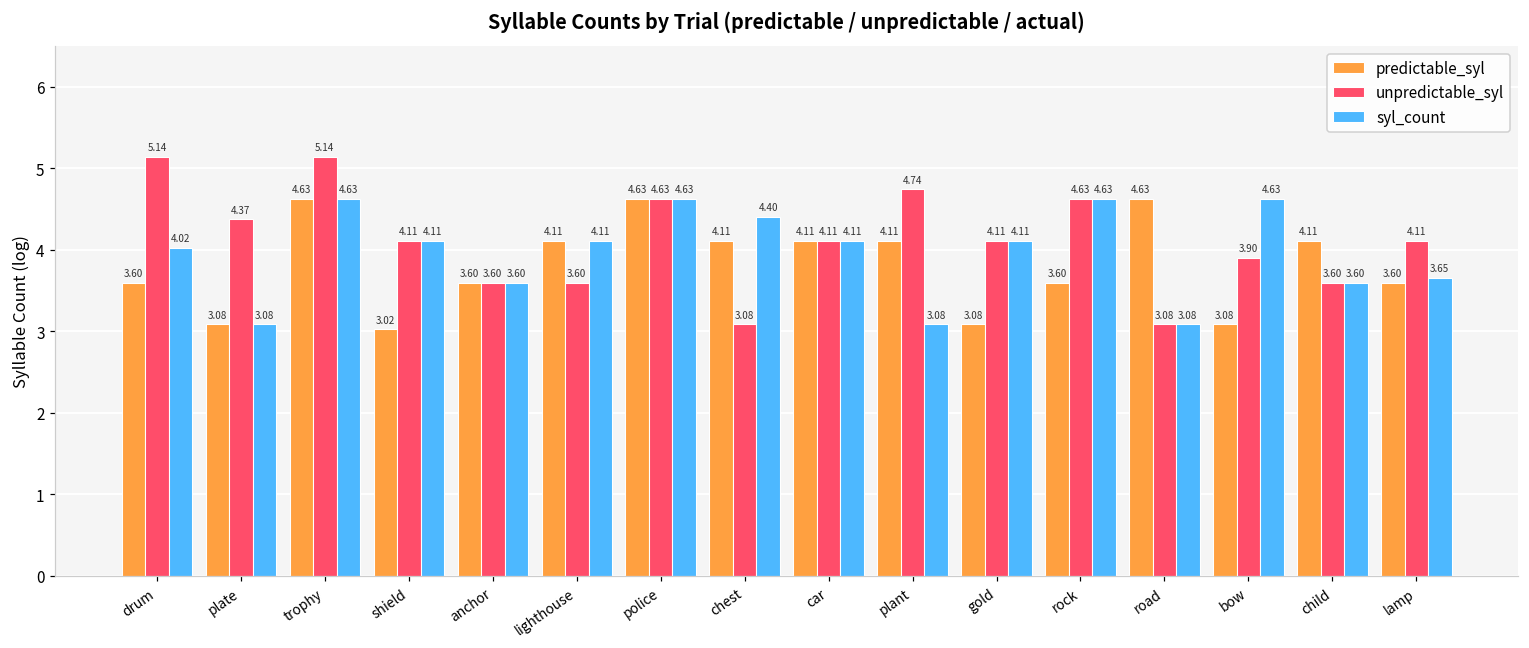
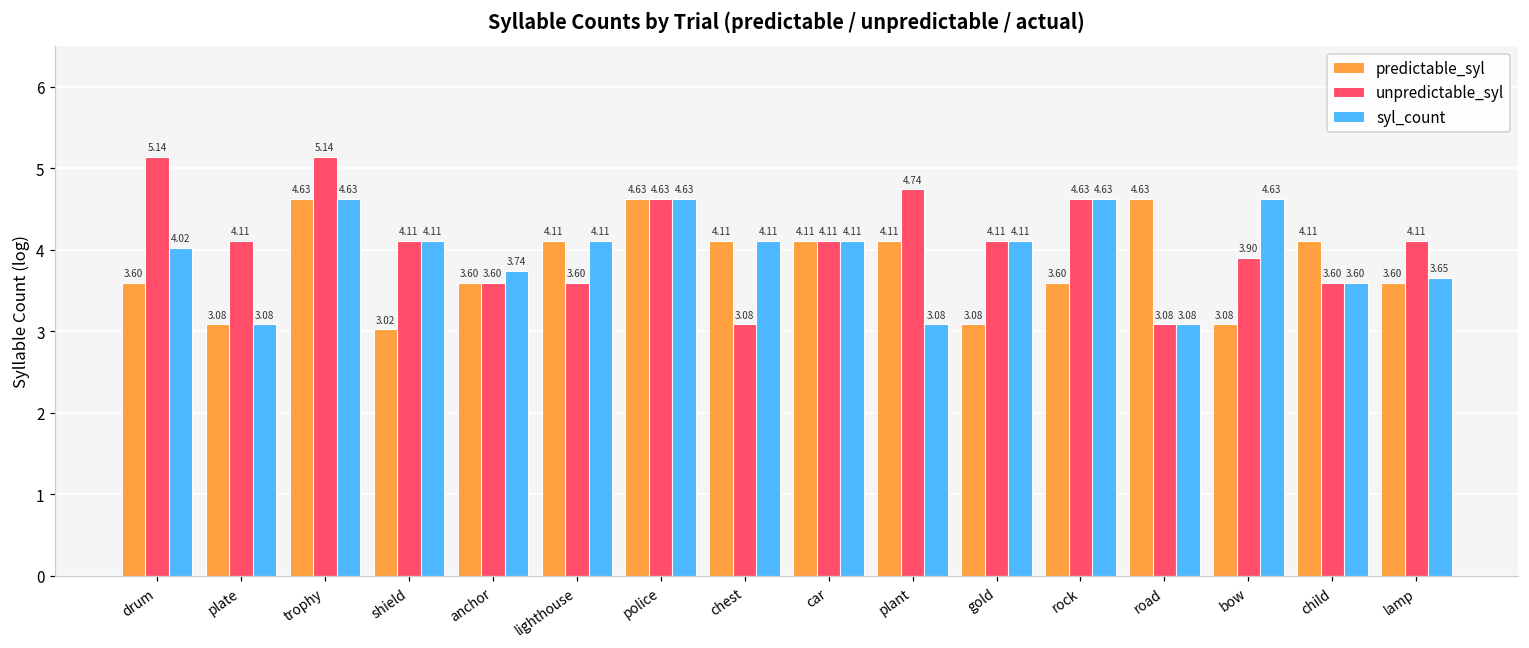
unpredictable_syl, plate: 4.37 -> 4.11
syl_count, anchor: 3.60 -> 3.74
syl_count, chest: 4.40 -> 4.11
